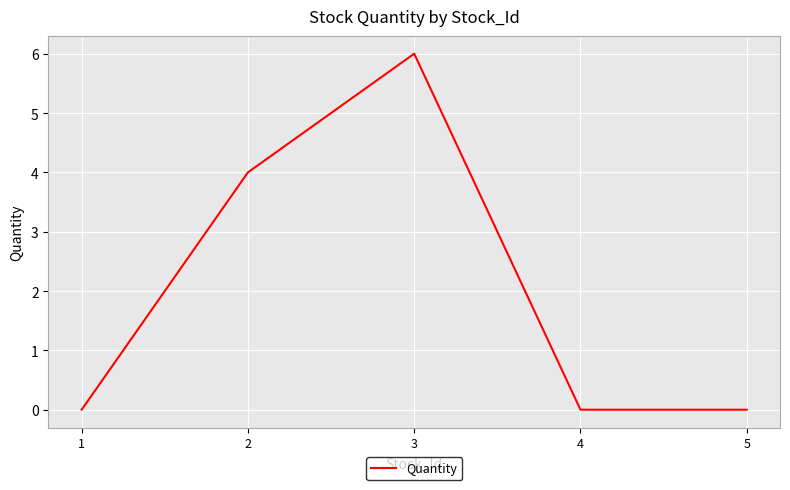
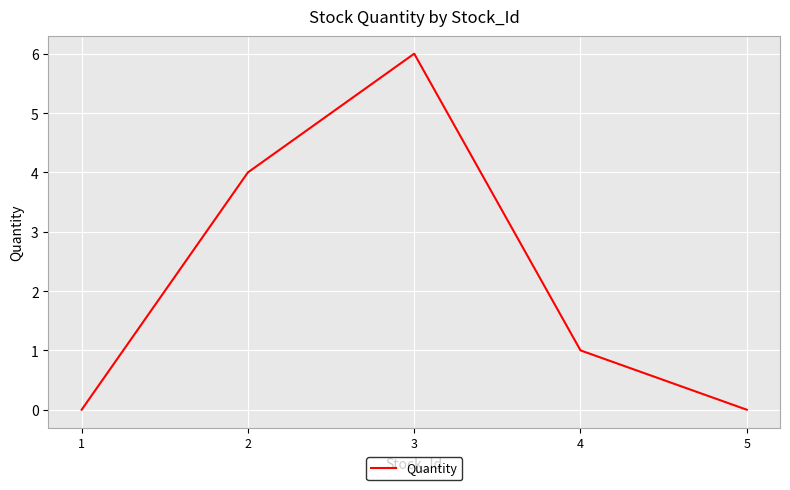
4: 0 -> 1
